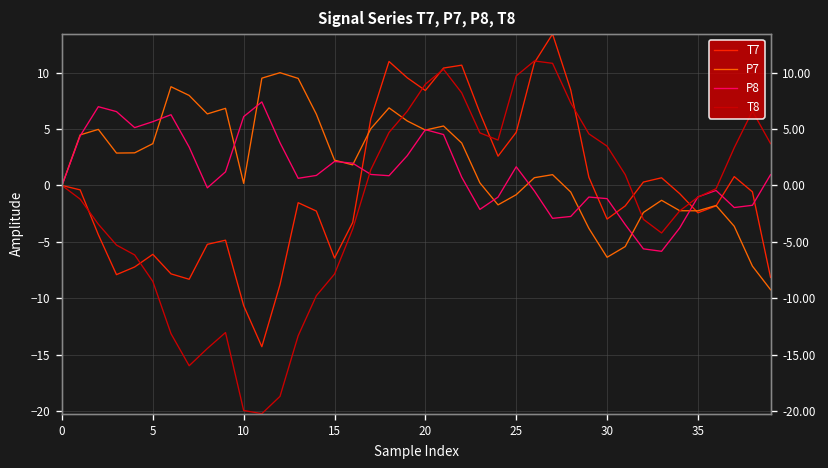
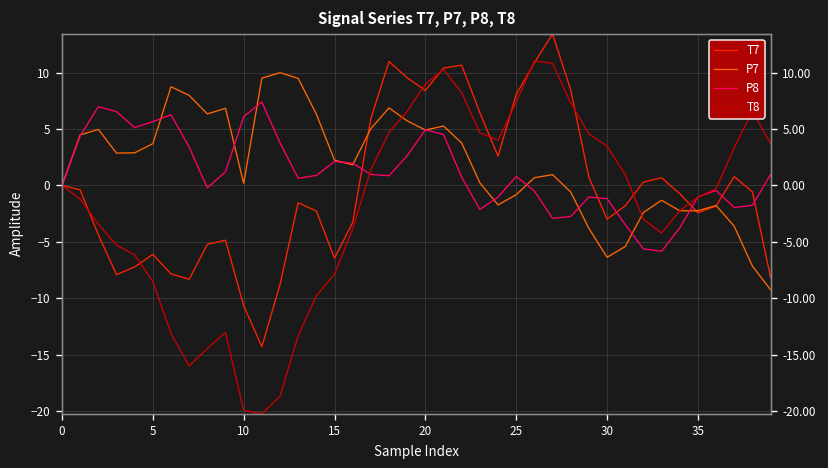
T7, 25: 5 -> 8
P8, 25: 2 -> 1
T8, 25: 10 -> 7
